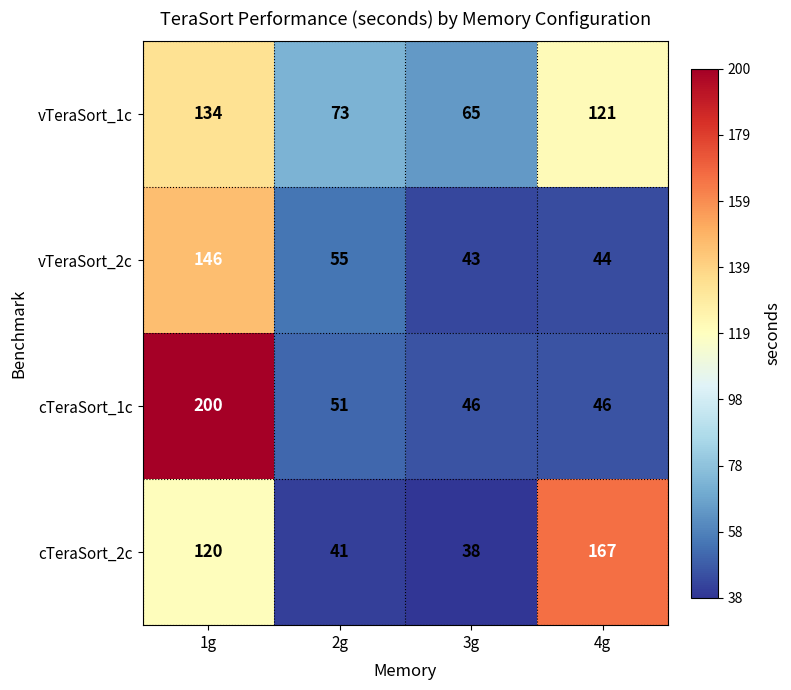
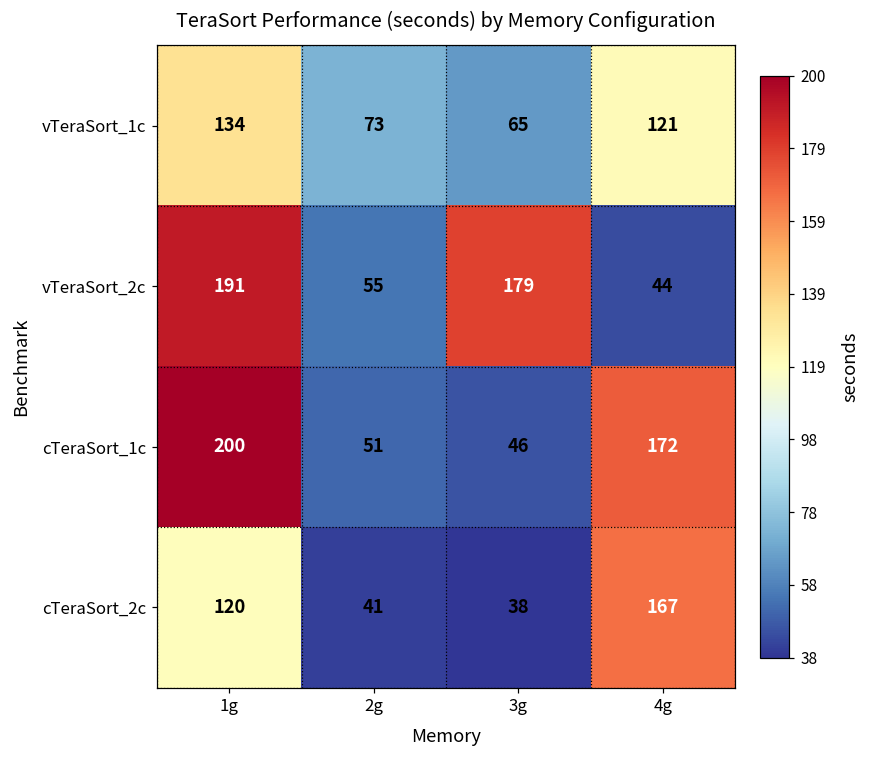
vTeraSort_2c, 1g: 146 -> 191
vTeraSort_2c, 3g: 43 -> 179
cTeraSort_1c, 4g: 46 -> 172
